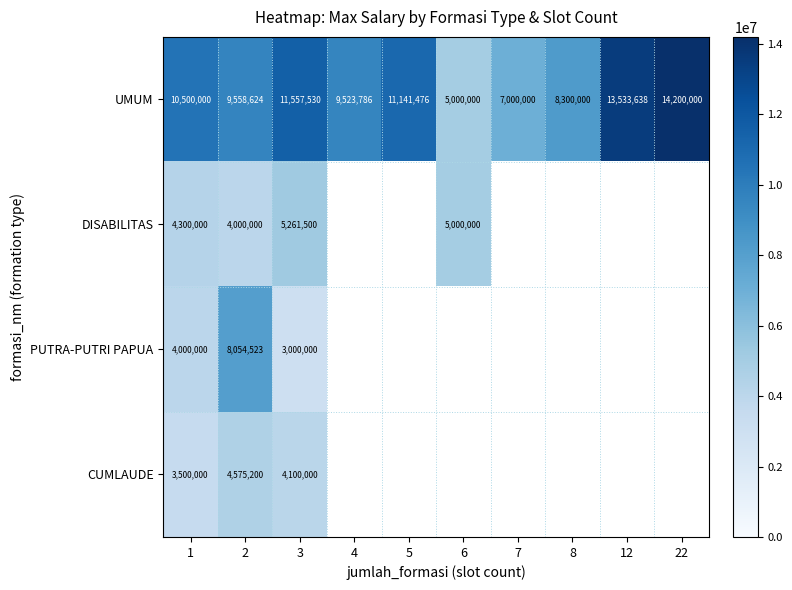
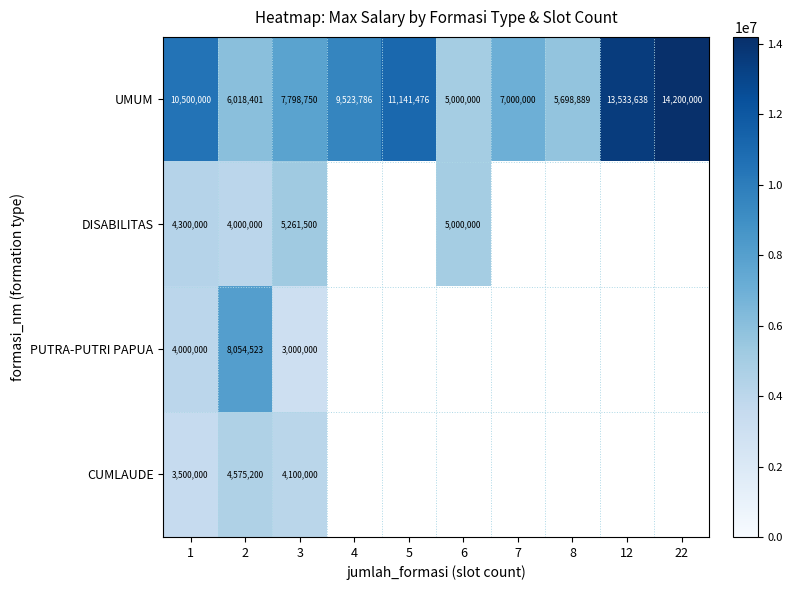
UMUM, 2: 9,558,624 -> 6,018,401
UMUM, 3: 11,557,530 -> 7,798,750
UMUM, 8: 8,300,000 -> 5,698,889
